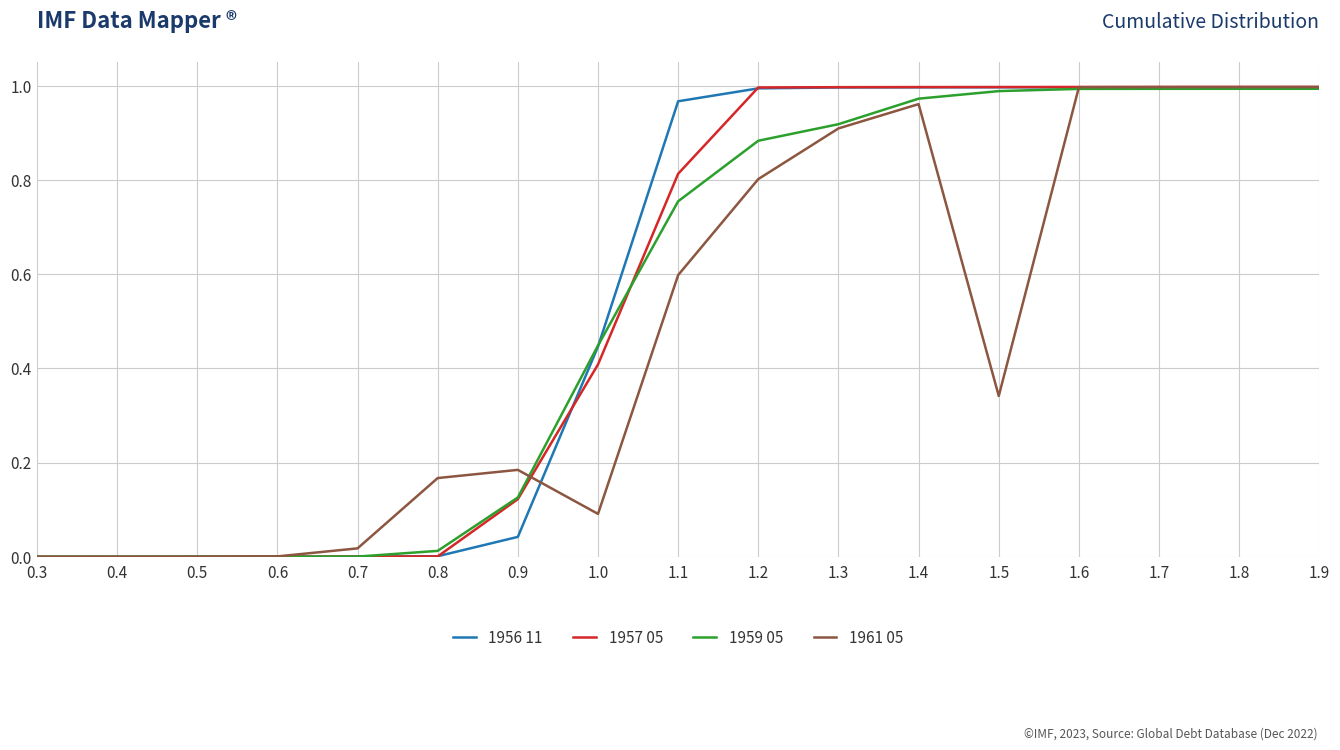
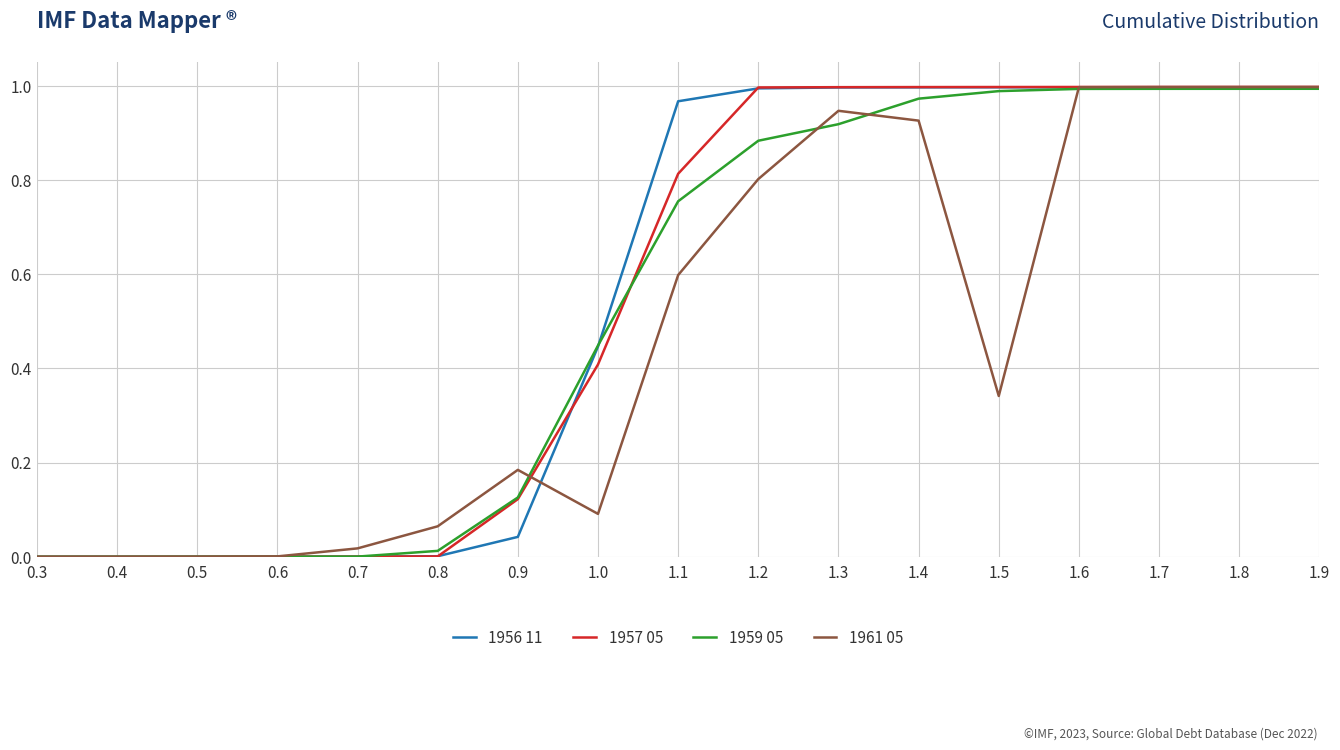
1961 05, 0.8: 0.17 -> 0.06
1961 05, 1.3: 0.91 -> 0.95
1961 05, 1.4: 0.96 -> 0.93
